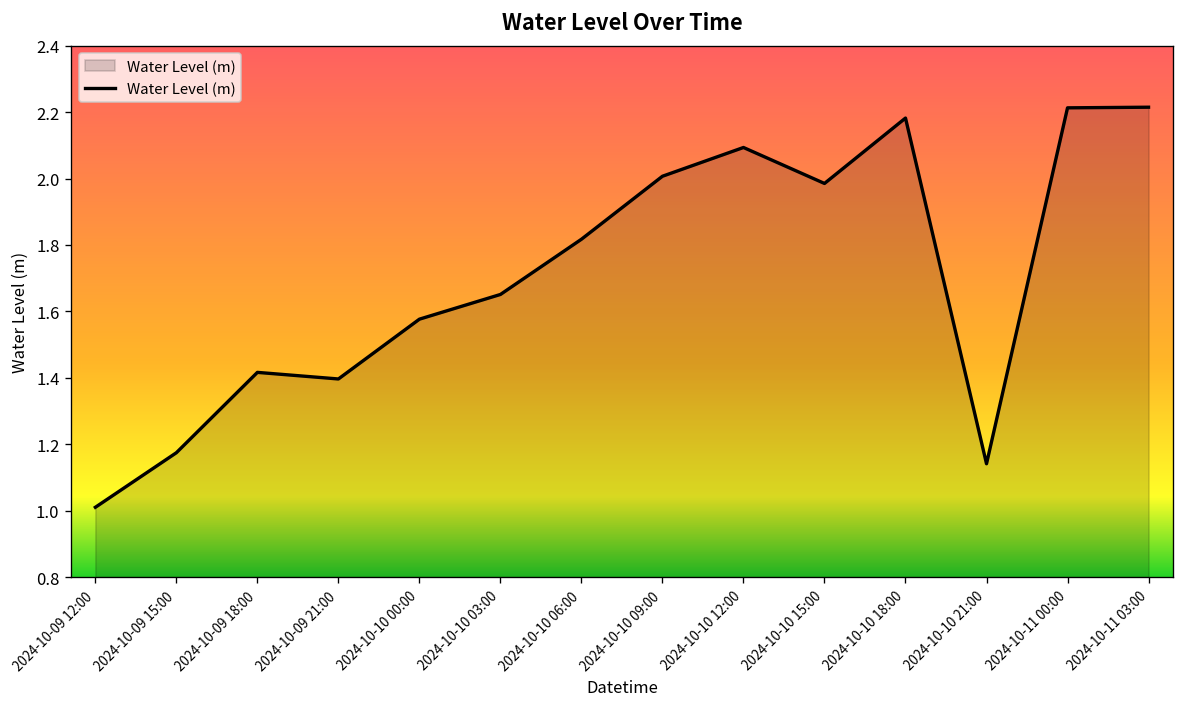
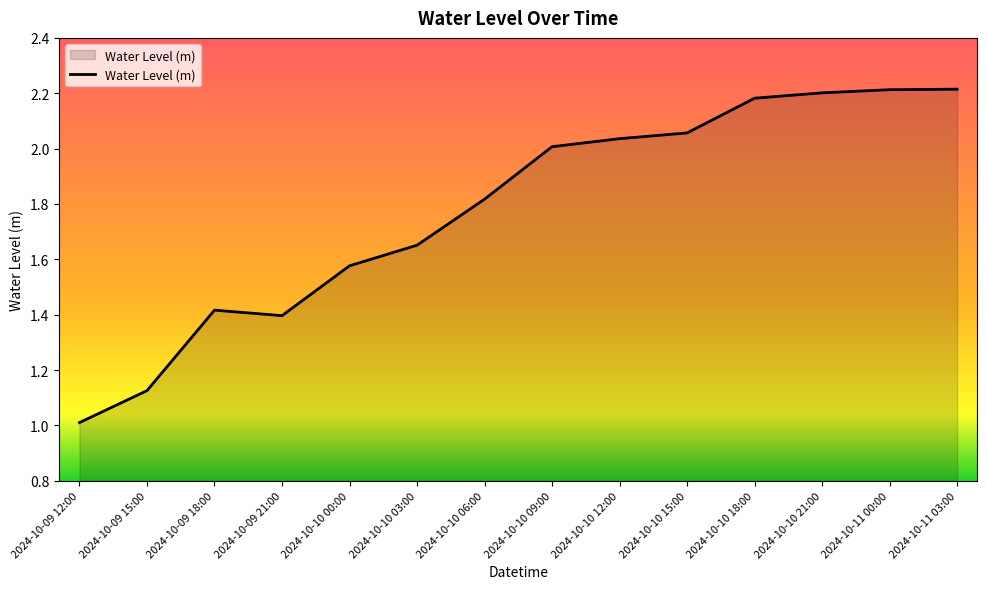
2024-10-09 15:00: 1.17 -> 1.13
2024-10-10 12:00: 2.09 -> 2.04
2024-10-10 15:00: 1.99 -> 2.06
2024-10-10 21:00: 1.14 -> 2.20
